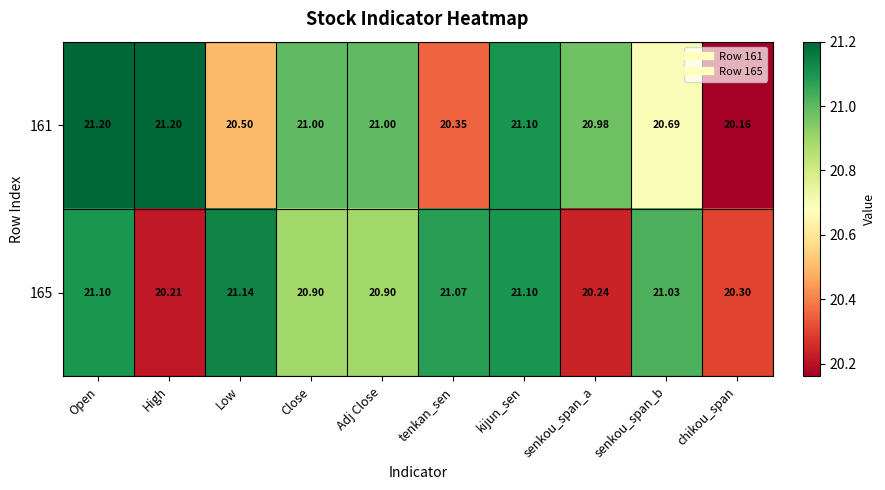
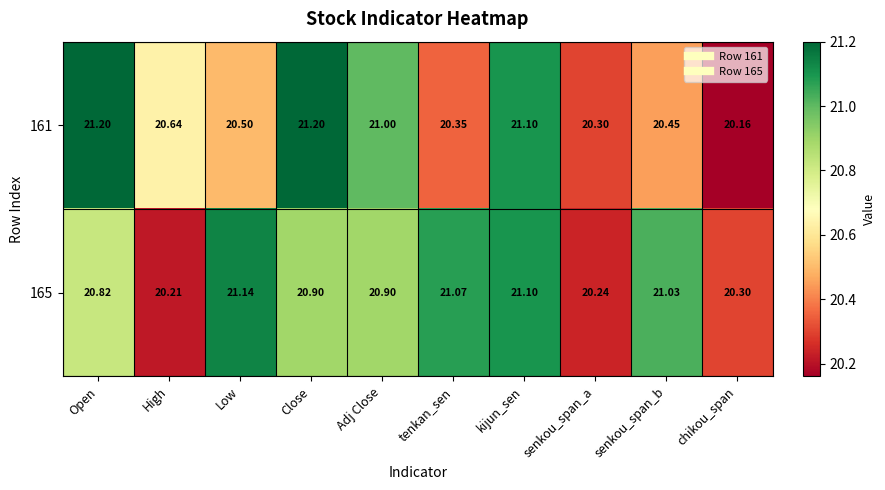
161, High: 21.20 -> 20.64
161, Close: 21.00 -> 21.20
161, senkou_span_a: 20.98 -> 20.30
161, senkou_span_b: 20.69 -> 20.45
165, Open: 21.10 -> 20.82
